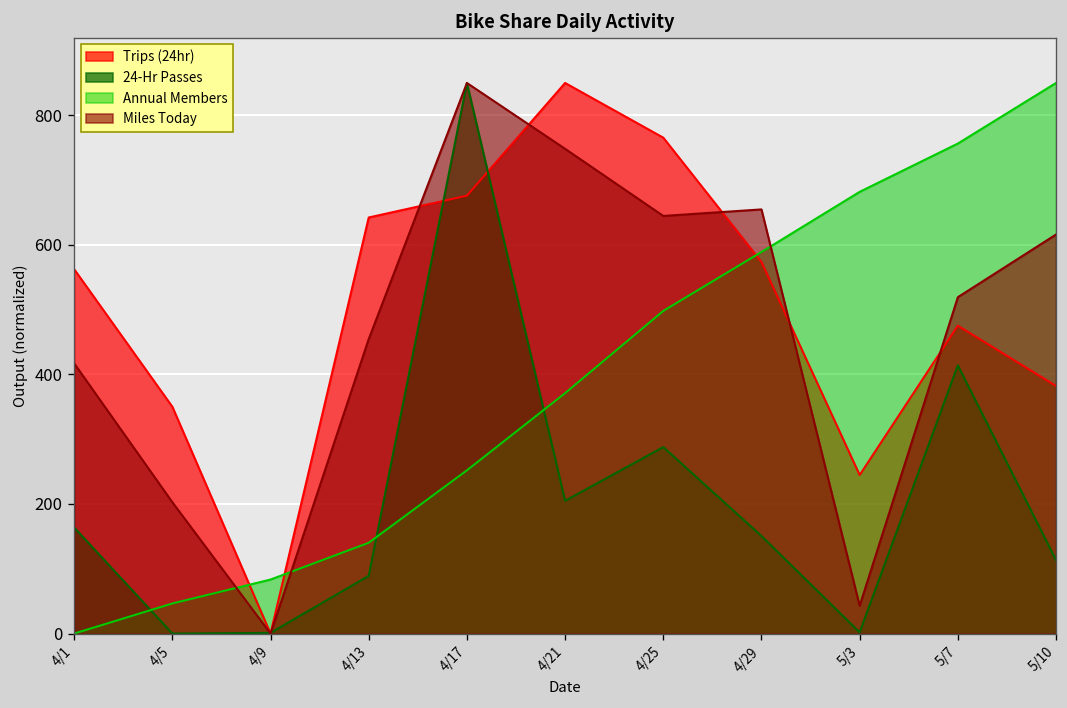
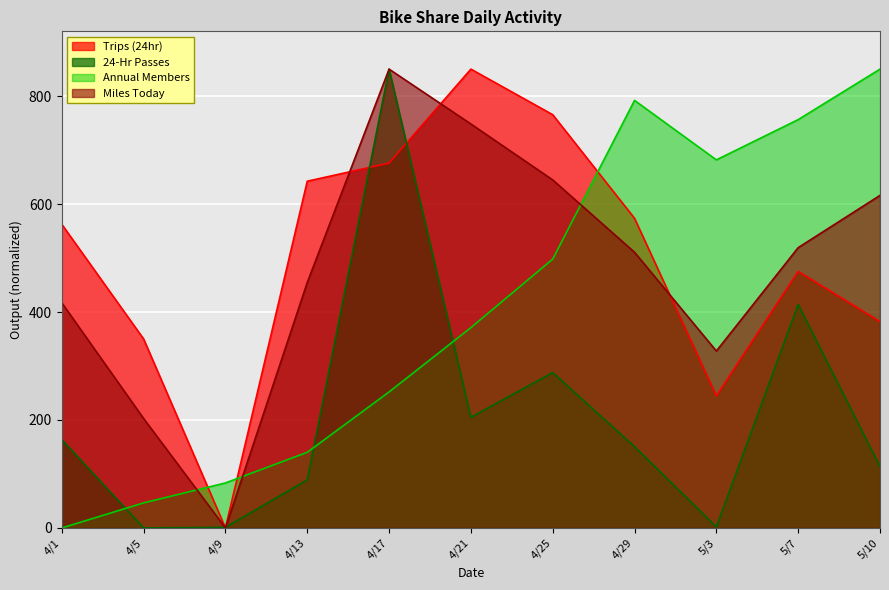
Annual Members, 4/29: 590 -> 790
Miles Today, 4/29: 650 -> 510
Miles Today, 5/3: 40 -> 330
